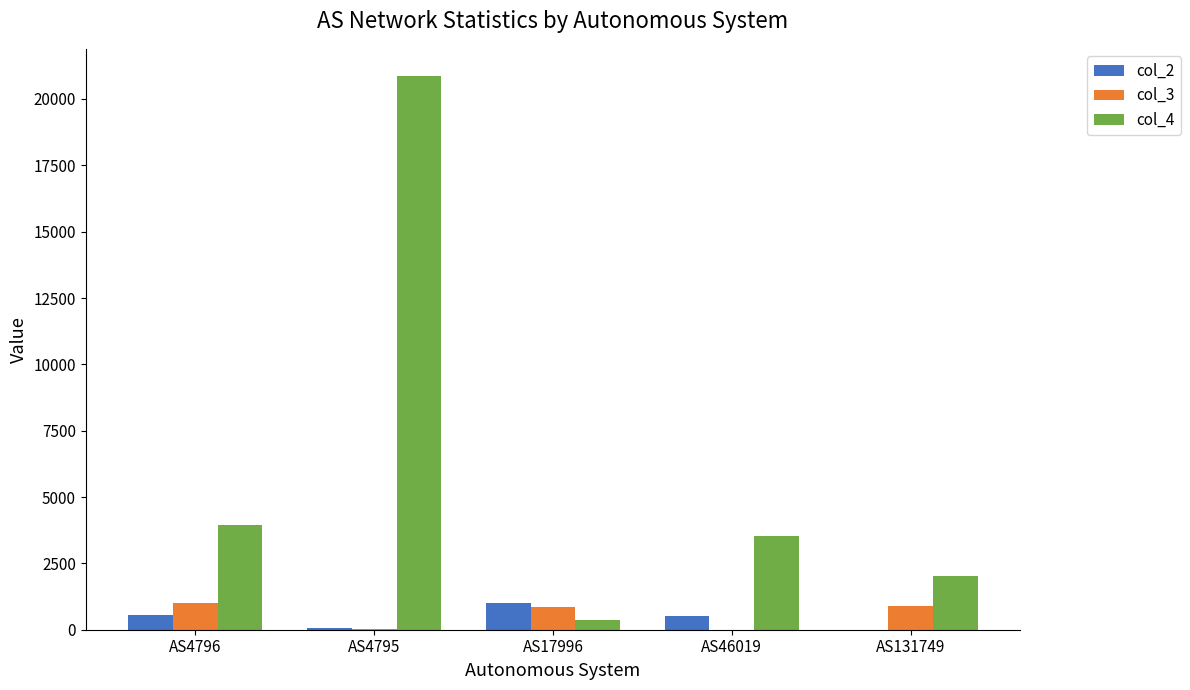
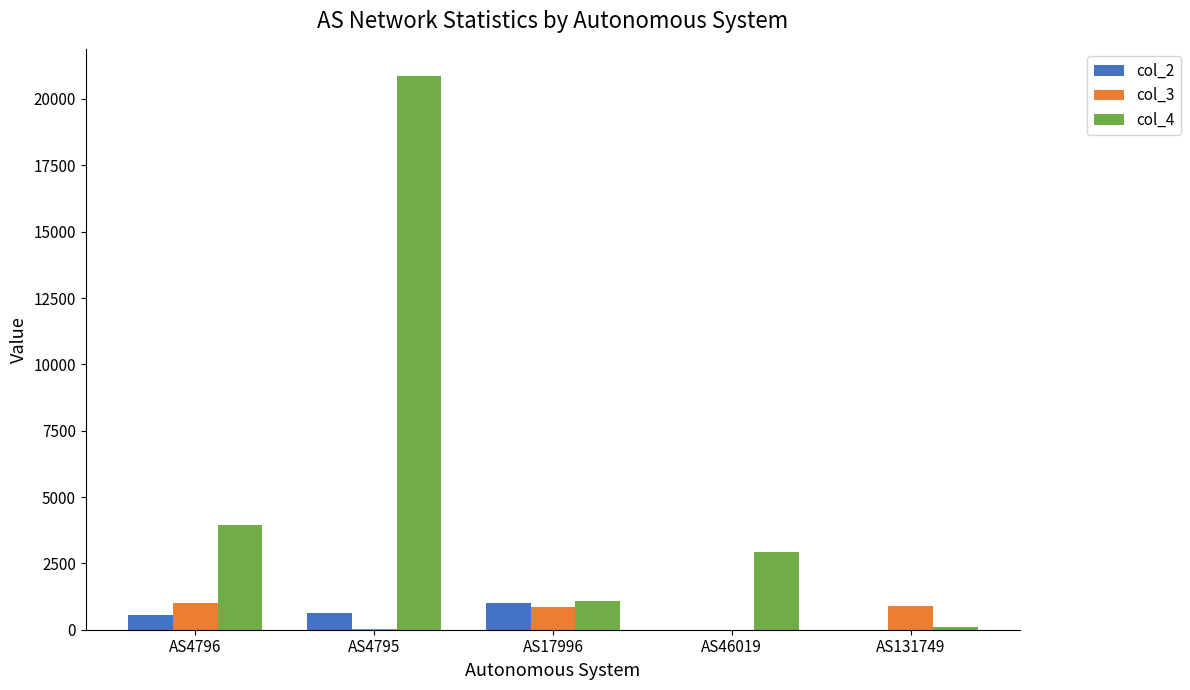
col_2, AS4795: 0 -> 600
col_4, AS17996: 400 -> 1100
col_2, AS46019: 500 -> 0
col_4, AS46019: 3500 -> 2900
col_4, AS131749: 2000 -> 100
